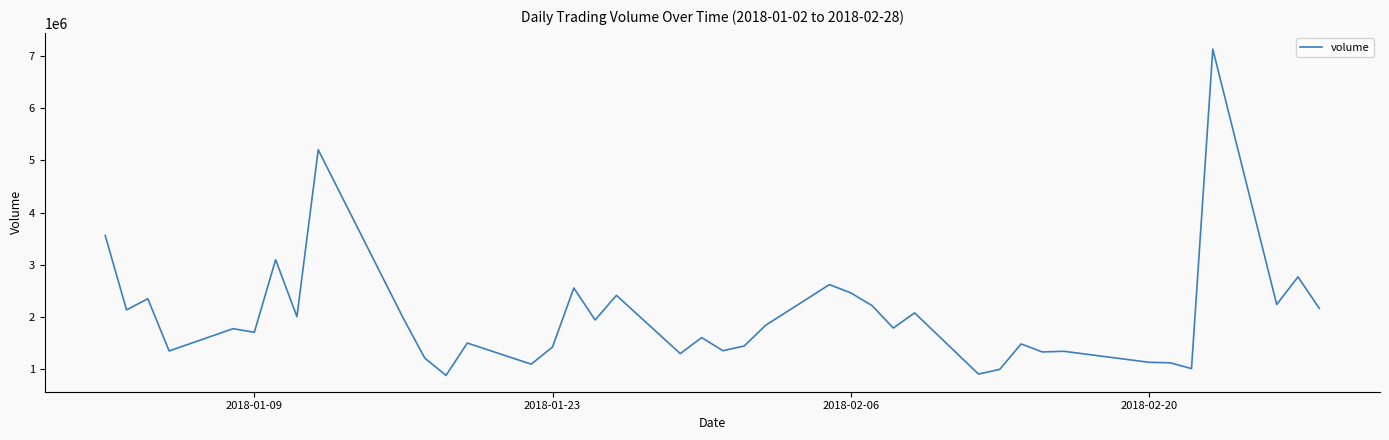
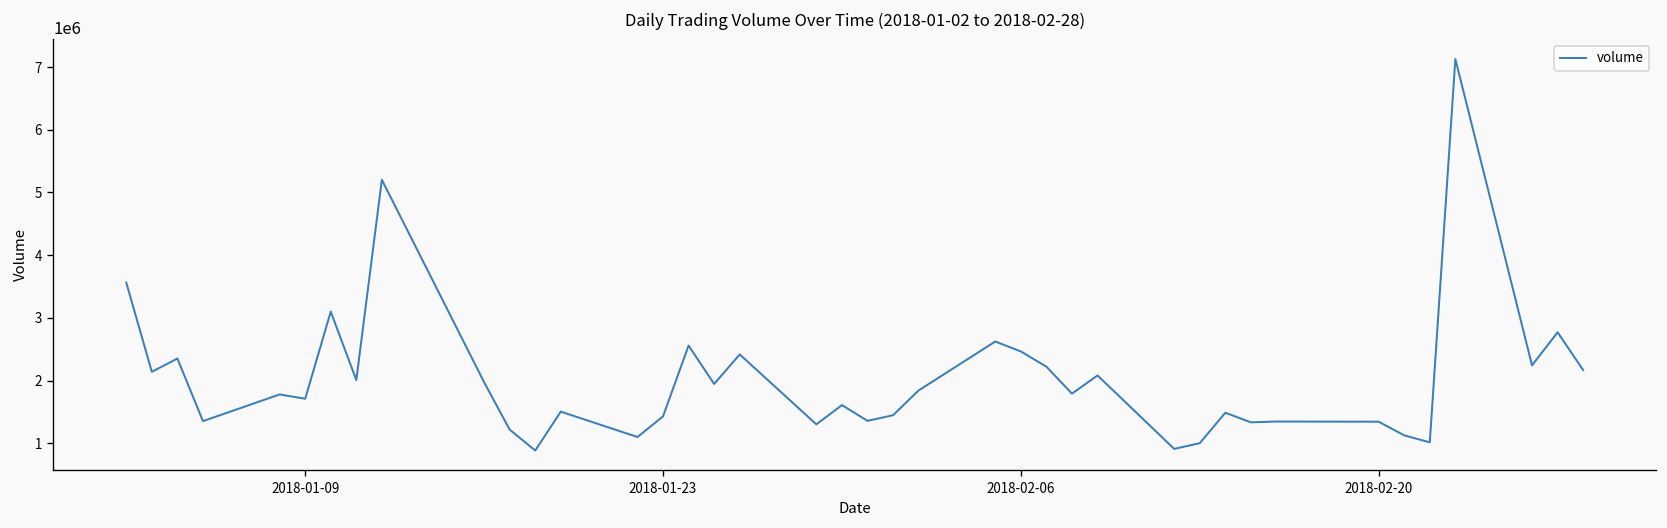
2018-02-20: 1100000 -> 1300000
